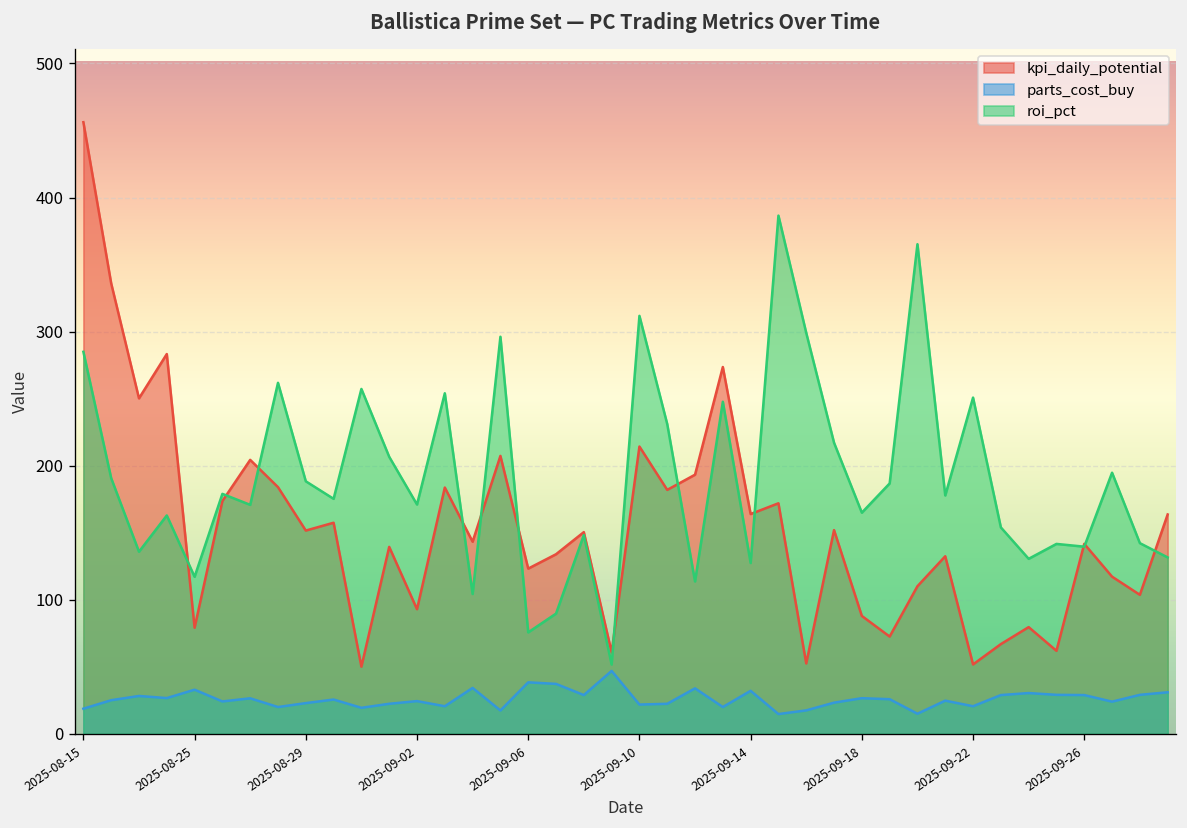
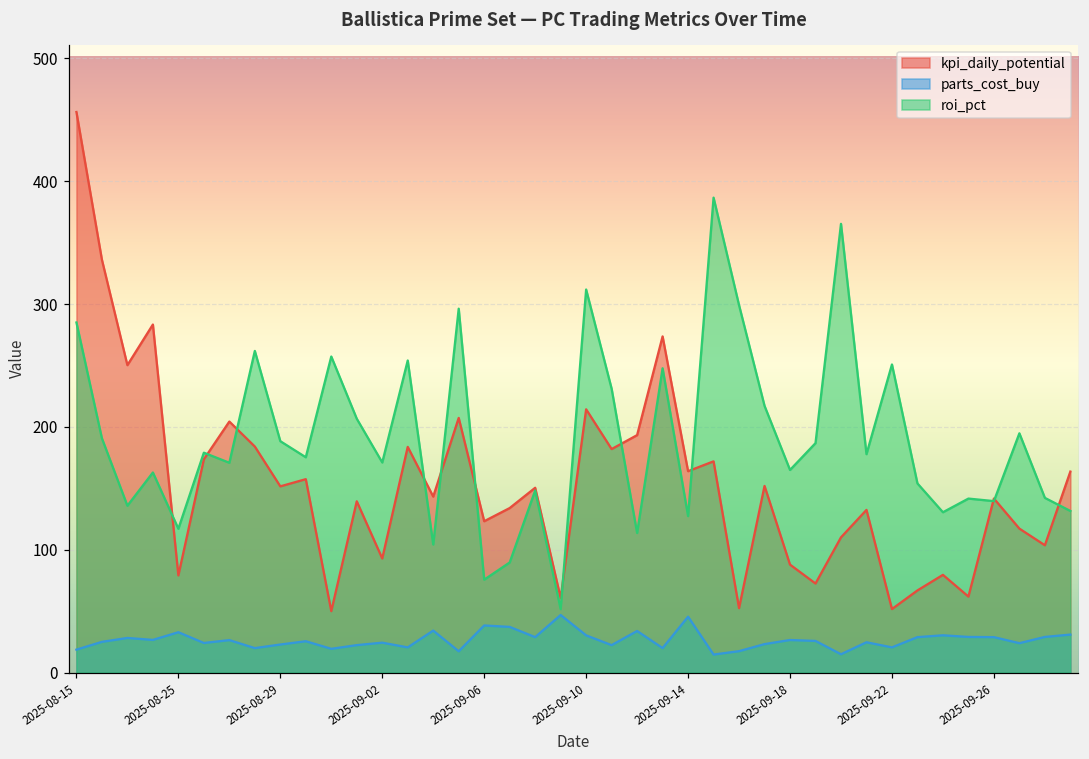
parts_cost_buy, 2025-09-10: 22 -> 30
parts_cost_buy, 2025-09-14: 32 -> 46
